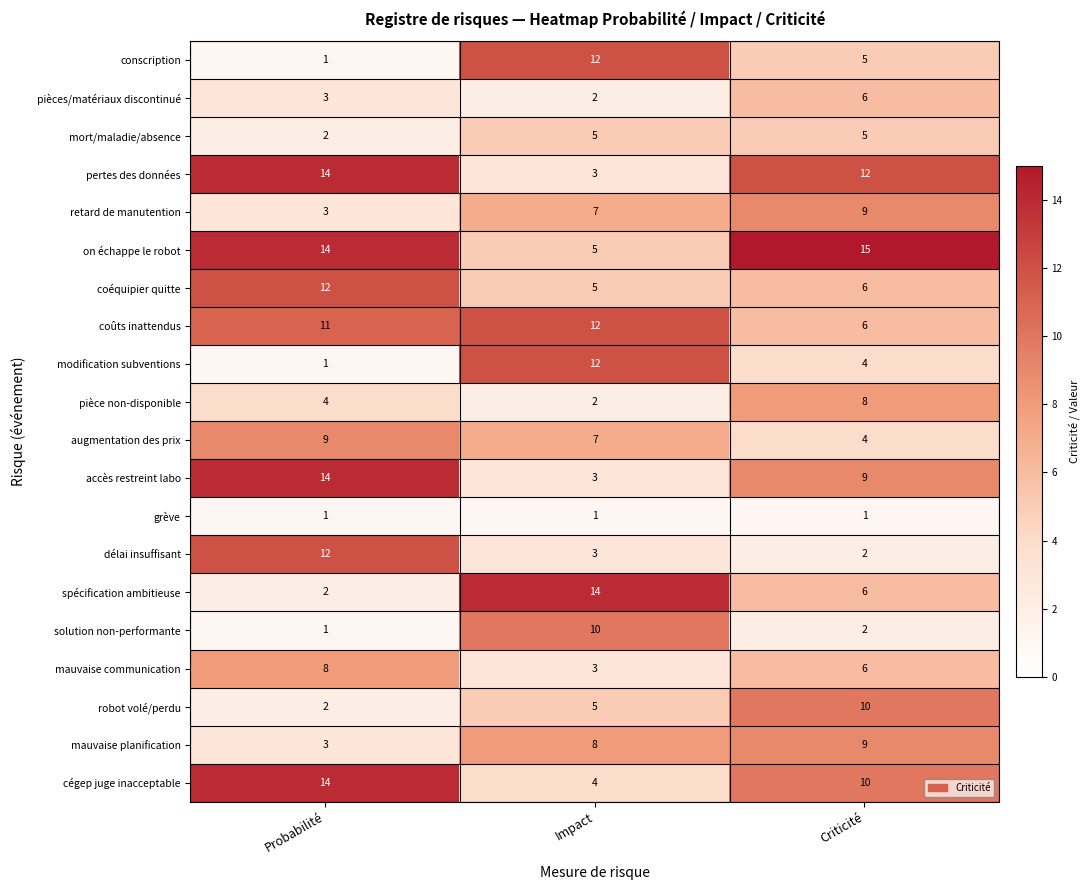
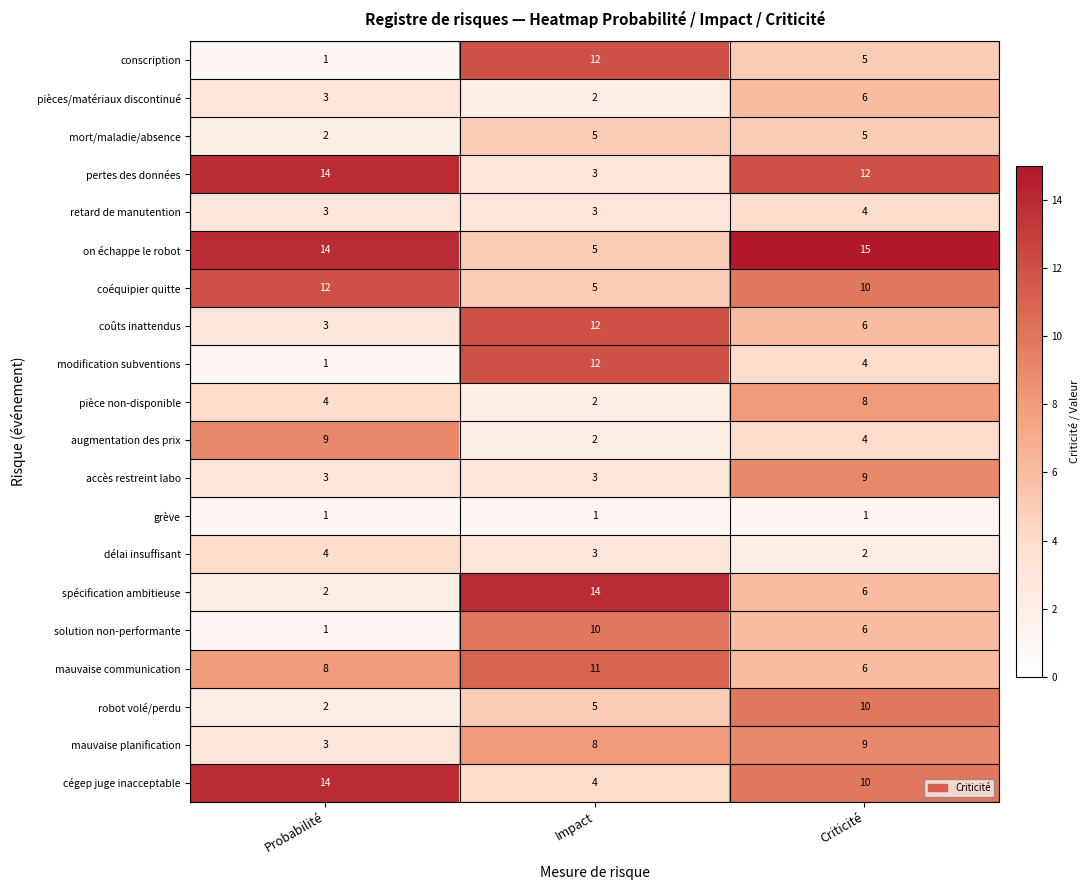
retard de manutention, Impact: 7 -> 3
retard de manutention, Criticité: 9 -> 4
coéquipier quitte, Criticité: 6 -> 10
coûts inattendus, Probabilité: 11 -> 3
augmentation des prix, Impact: 7 -> 2
accès restreint labo, Probabilité: 14 -> 3
délai insuffisant, Probabilité: 12 -> 4
solution non-performante, Criticité: 2 -> 6
mauvaise communication, Impact: 3 -> 11
